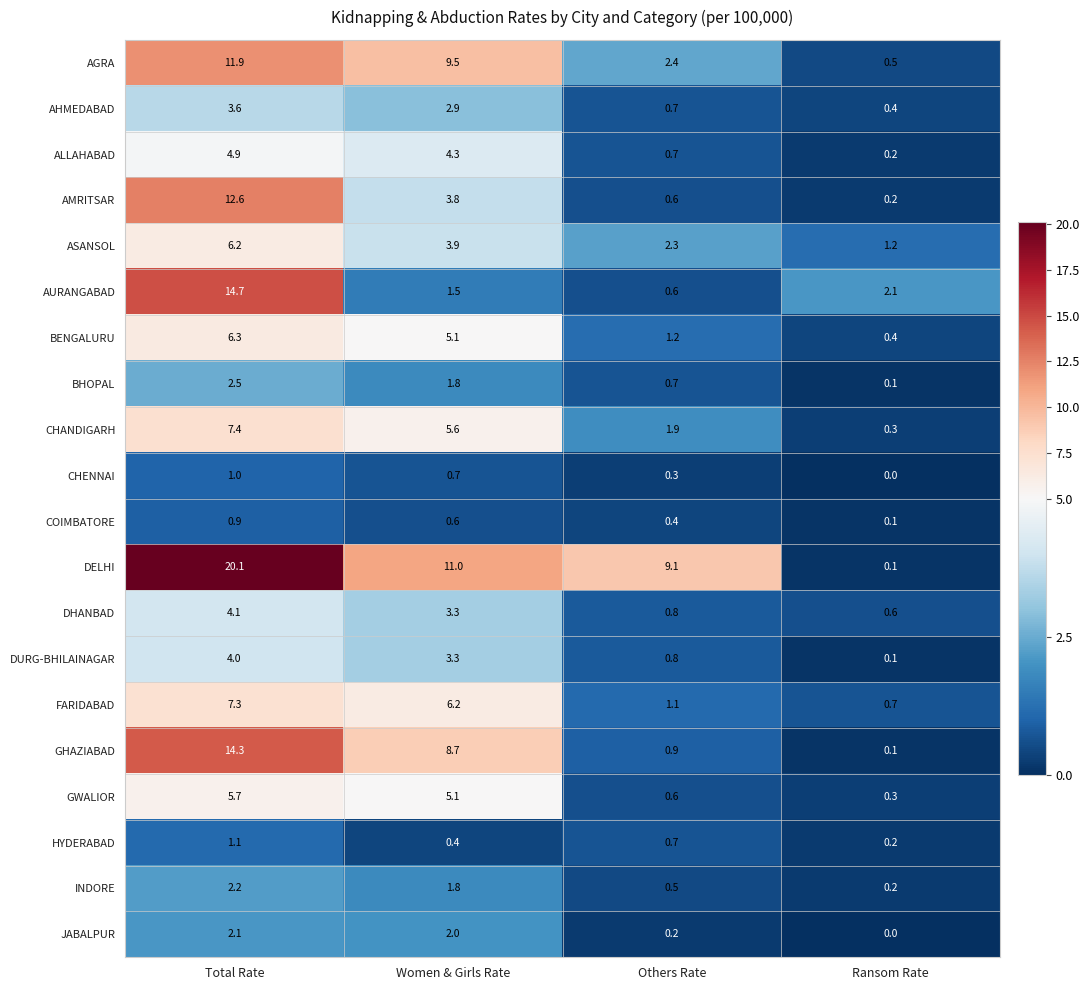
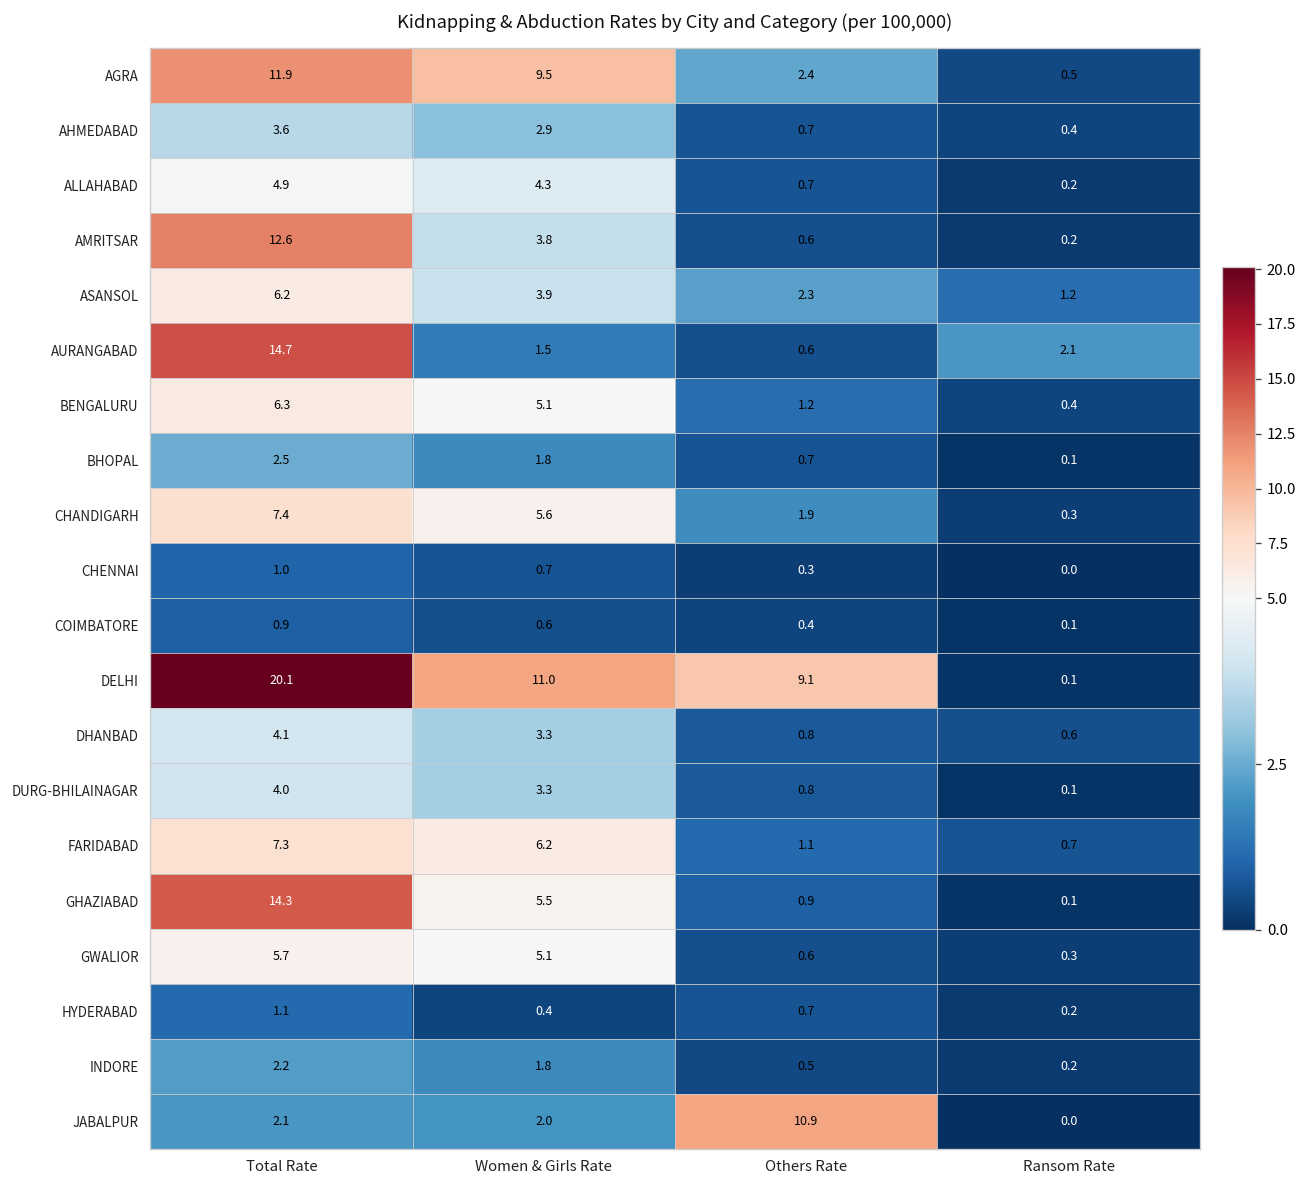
GHAZIABAD, Women & Girls Rate: 8.7 -> 5.5
JABALPUR, Others Rate: 0.2 -> 10.9
